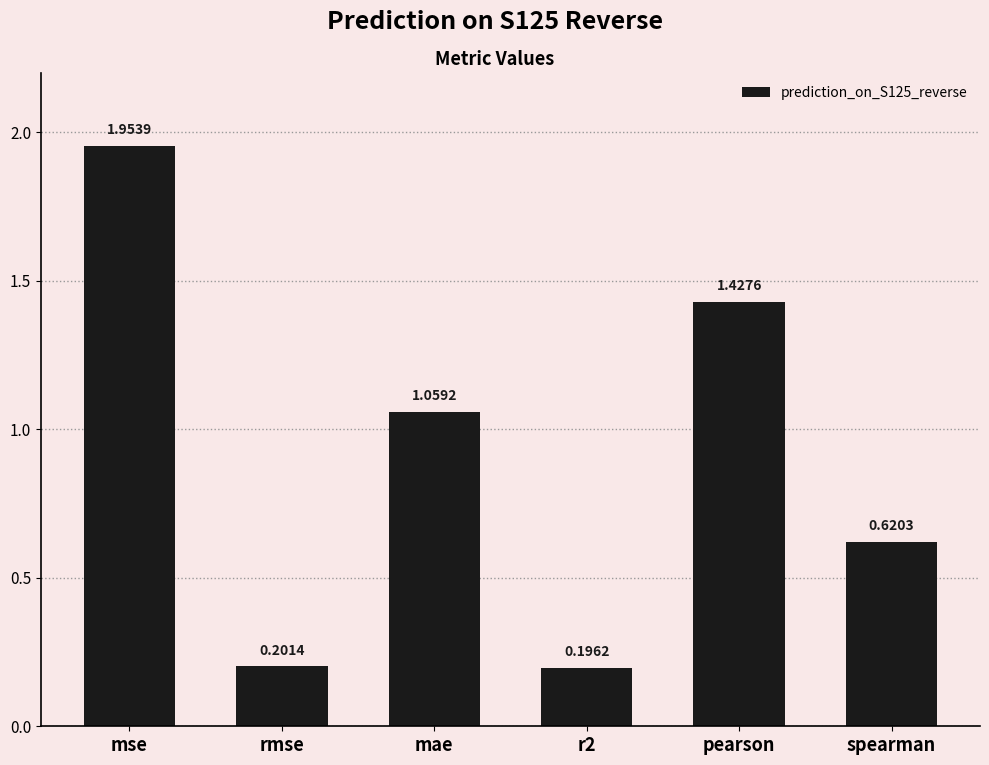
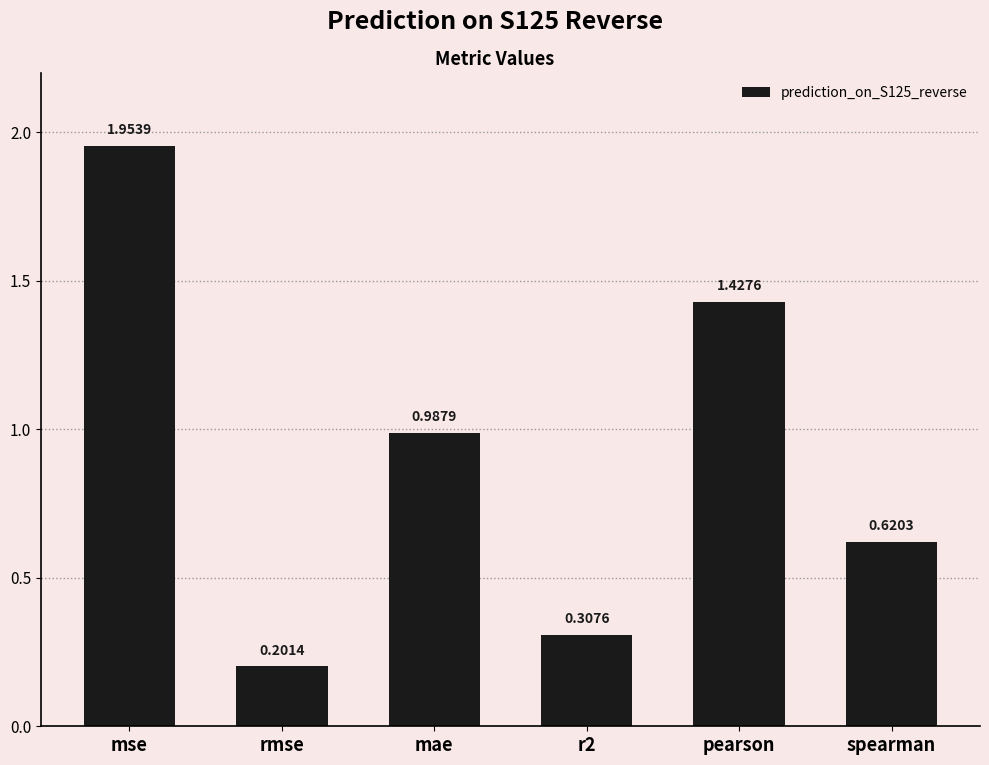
mae: 1.0592 -> 0.9879
r2: 0.1962 -> 0.3076
